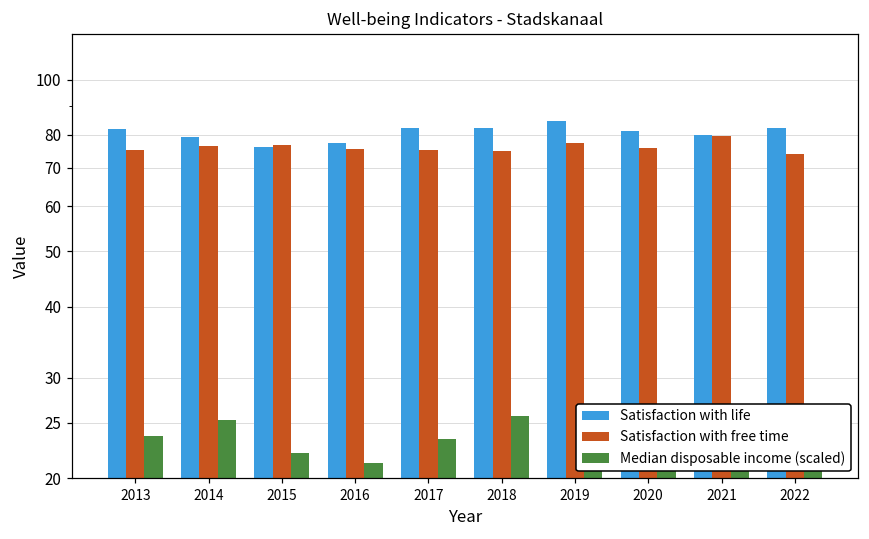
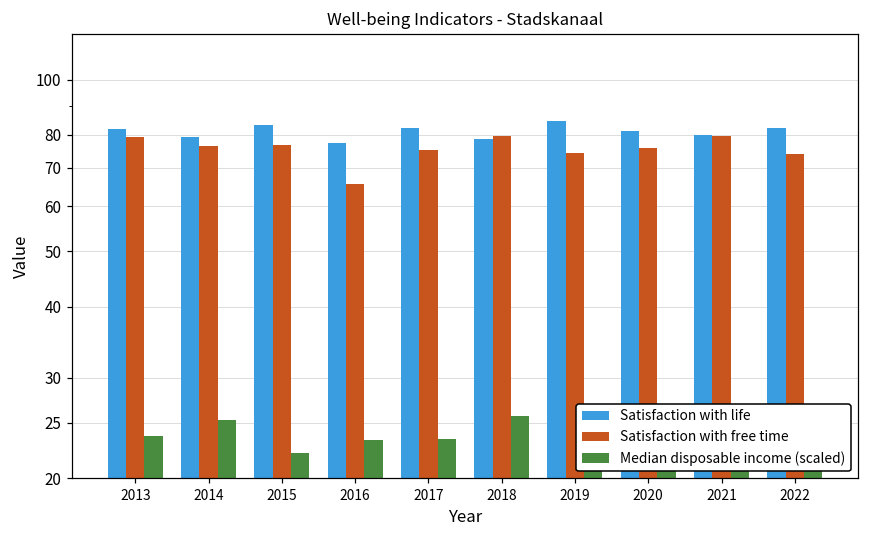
Satisfaction with free time, 2013: 75 -> 79
Satisfaction with life, 2015: 76 -> 83
Satisfaction with free time, 2016: 76 -> 66
Median disposable income (scaled), 2016: 21.3 -> 23
Satisfaction with life, 2018: 82 -> 79
Satisfaction with free time, 2018: 75 -> 80
Satisfaction with free time, 2019: 77 -> 74
